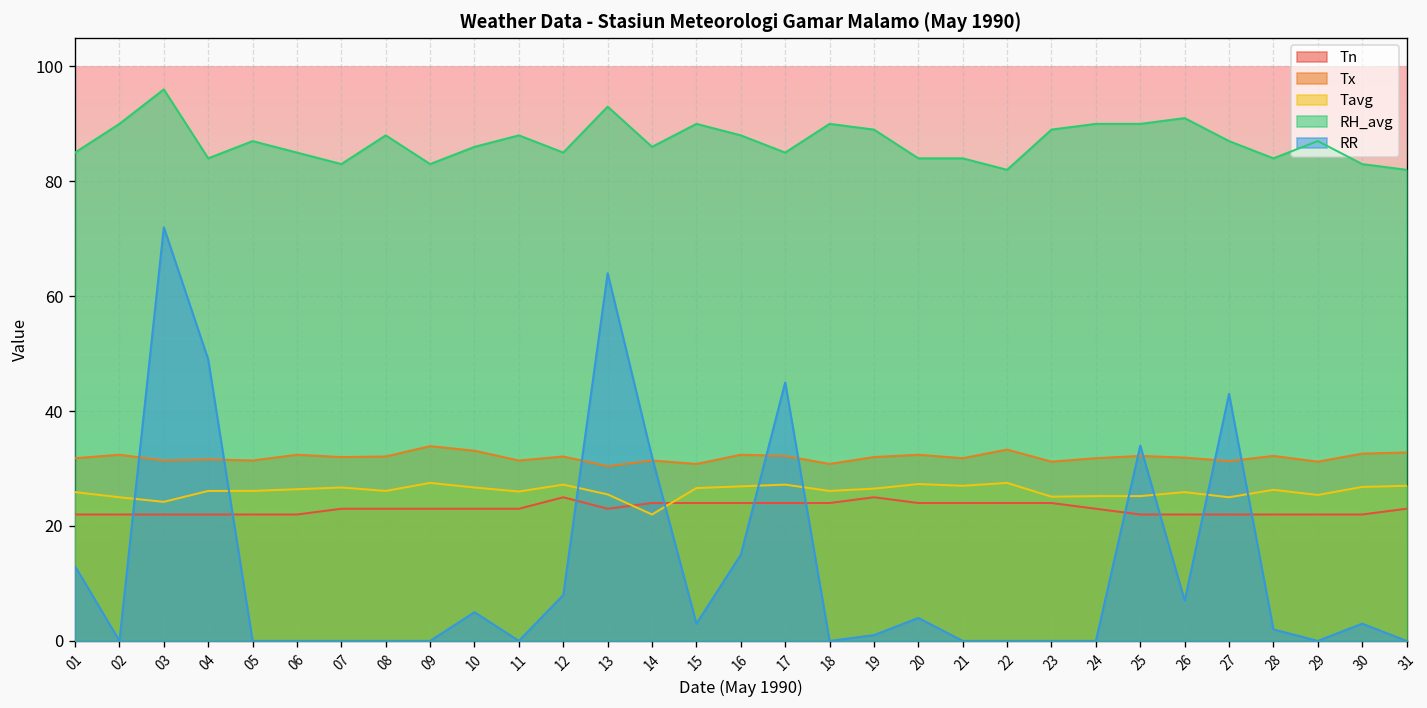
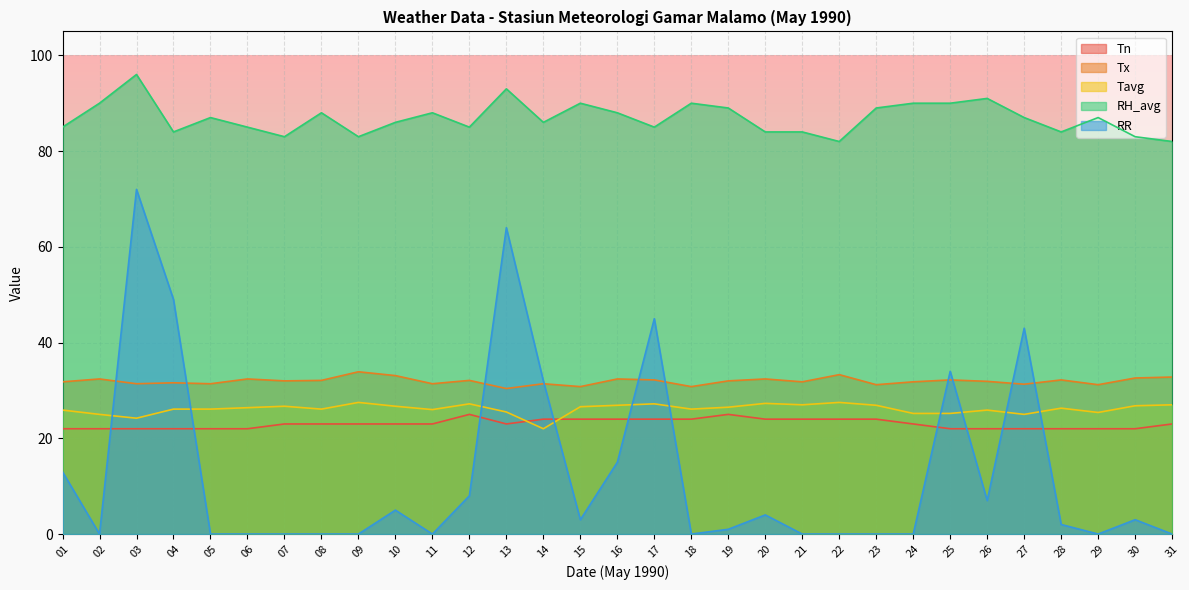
Tavg, 23: 25 -> 27
